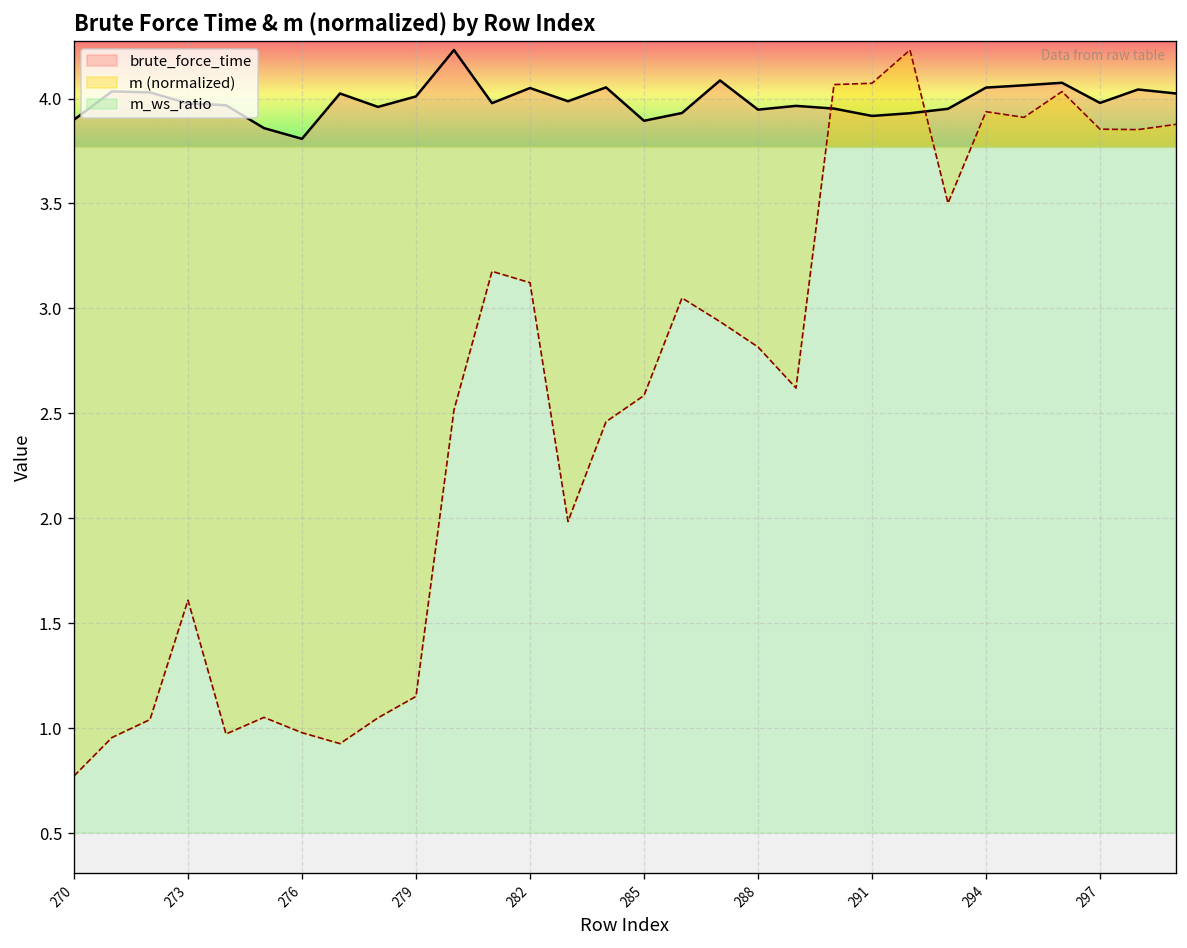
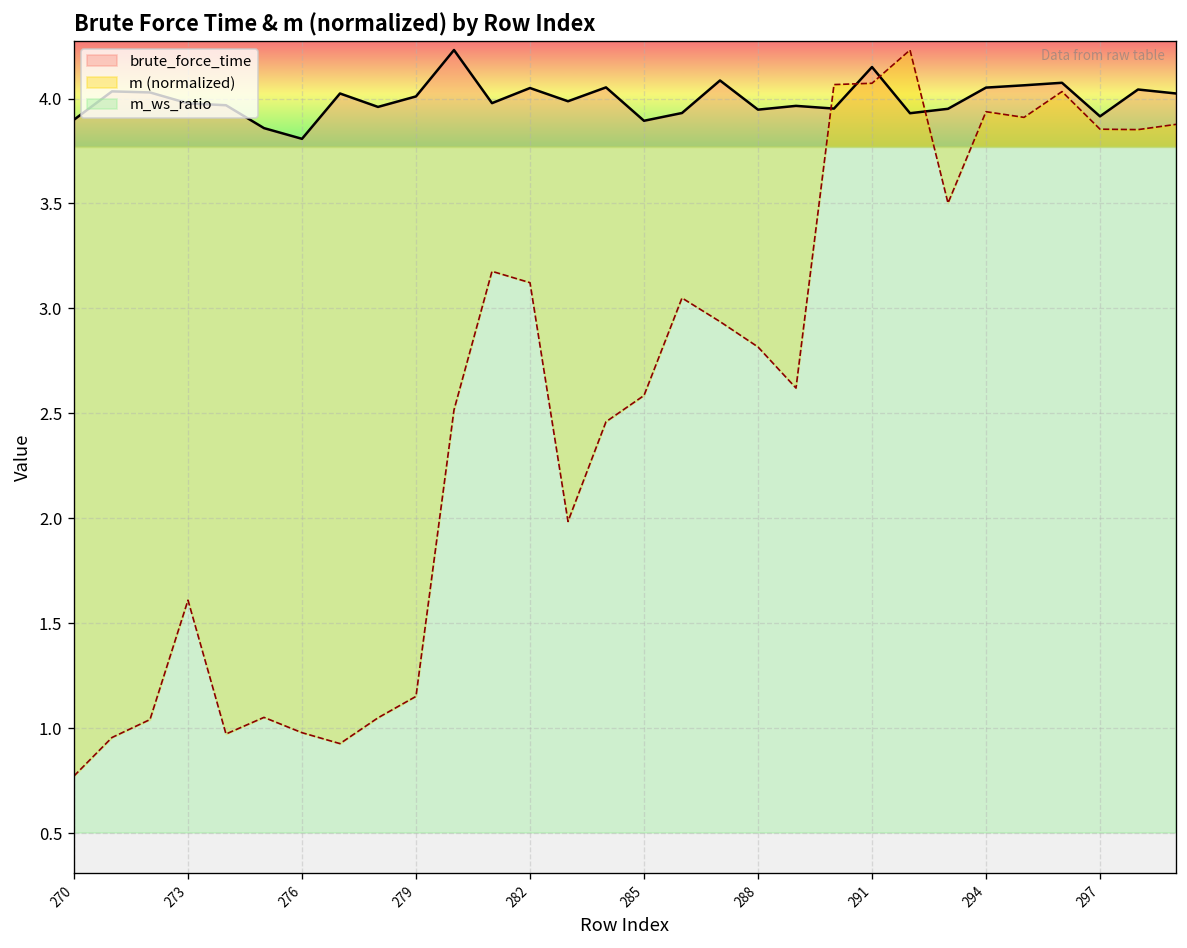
brute_force_time, 291: 3.92 -> 4.15
brute_force_time, 297: 3.98 -> 3.92
